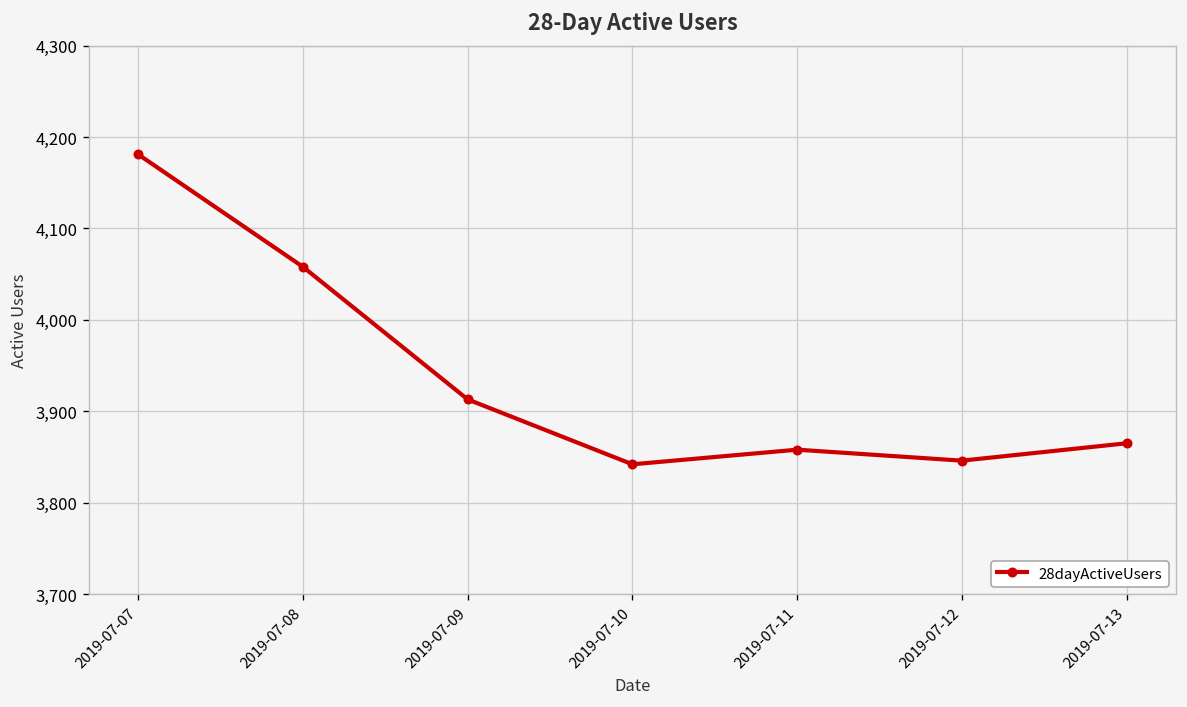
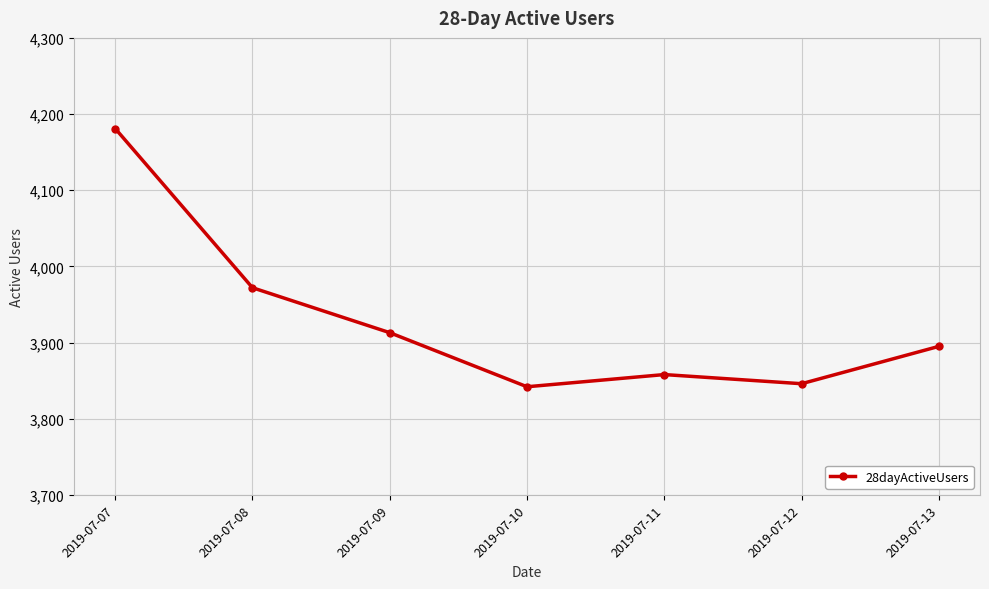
2019-07-08: 4,060 -> 3,970
2019-07-13: 3,870 -> 3,900
